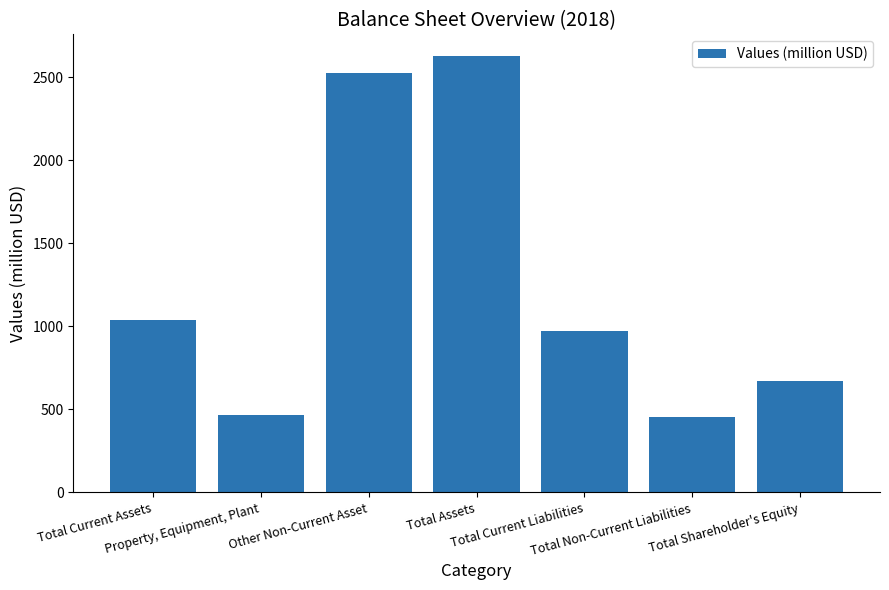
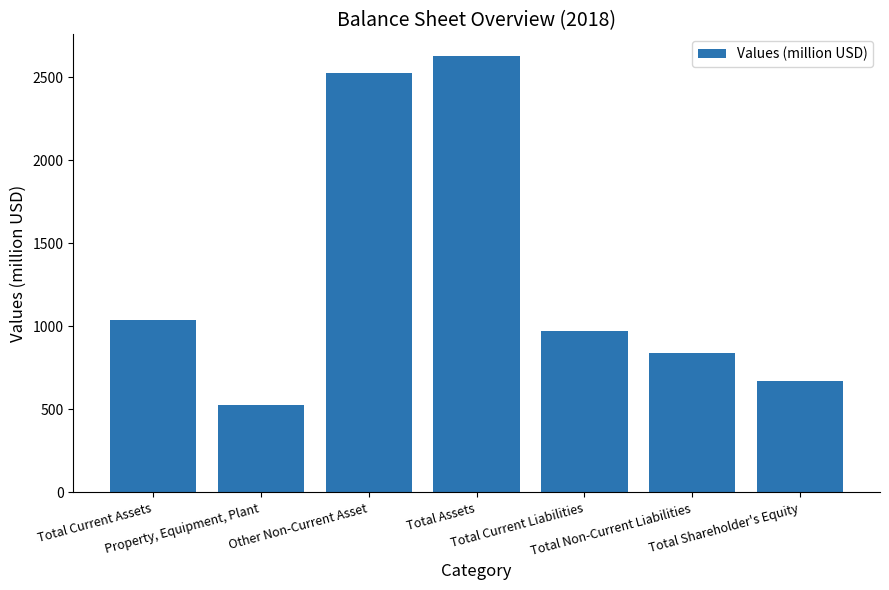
Property, Equipment, Plant: 460 -> 530
Total Non-Current Liabilities: 450 -> 840
